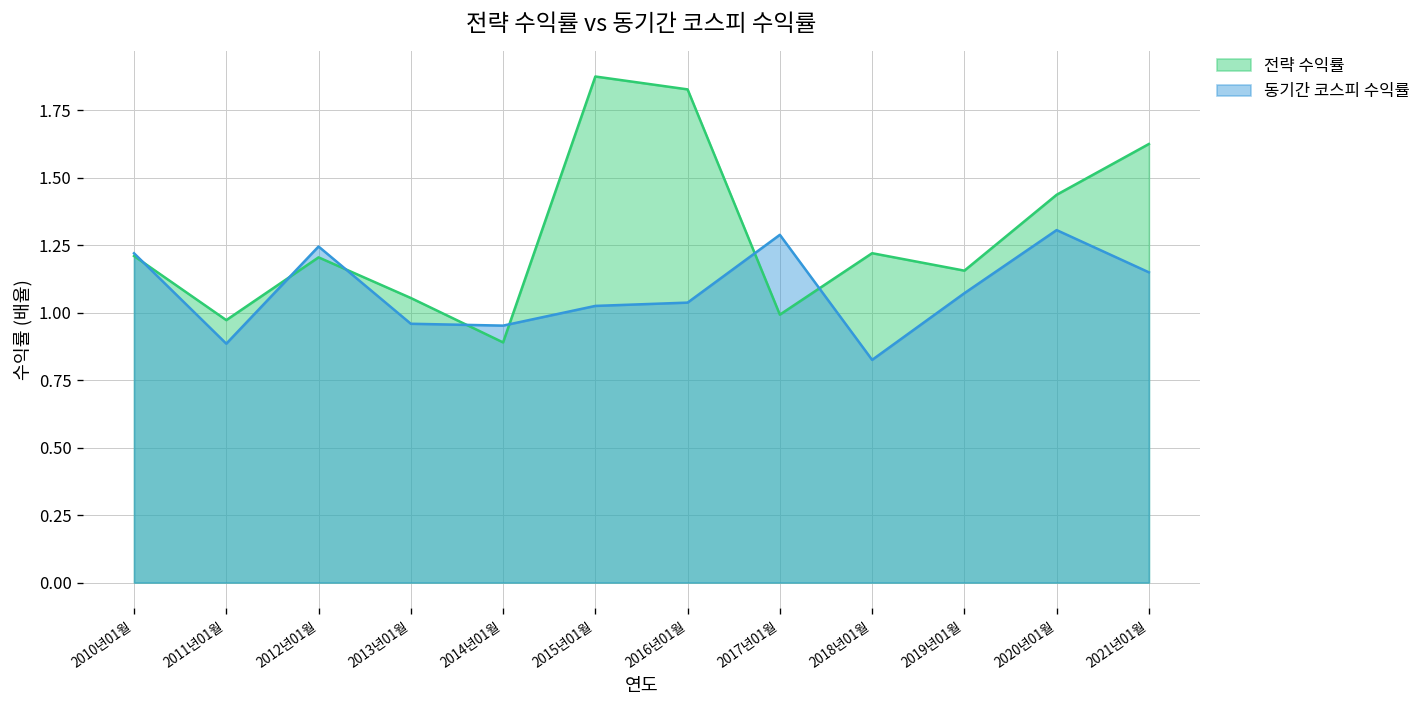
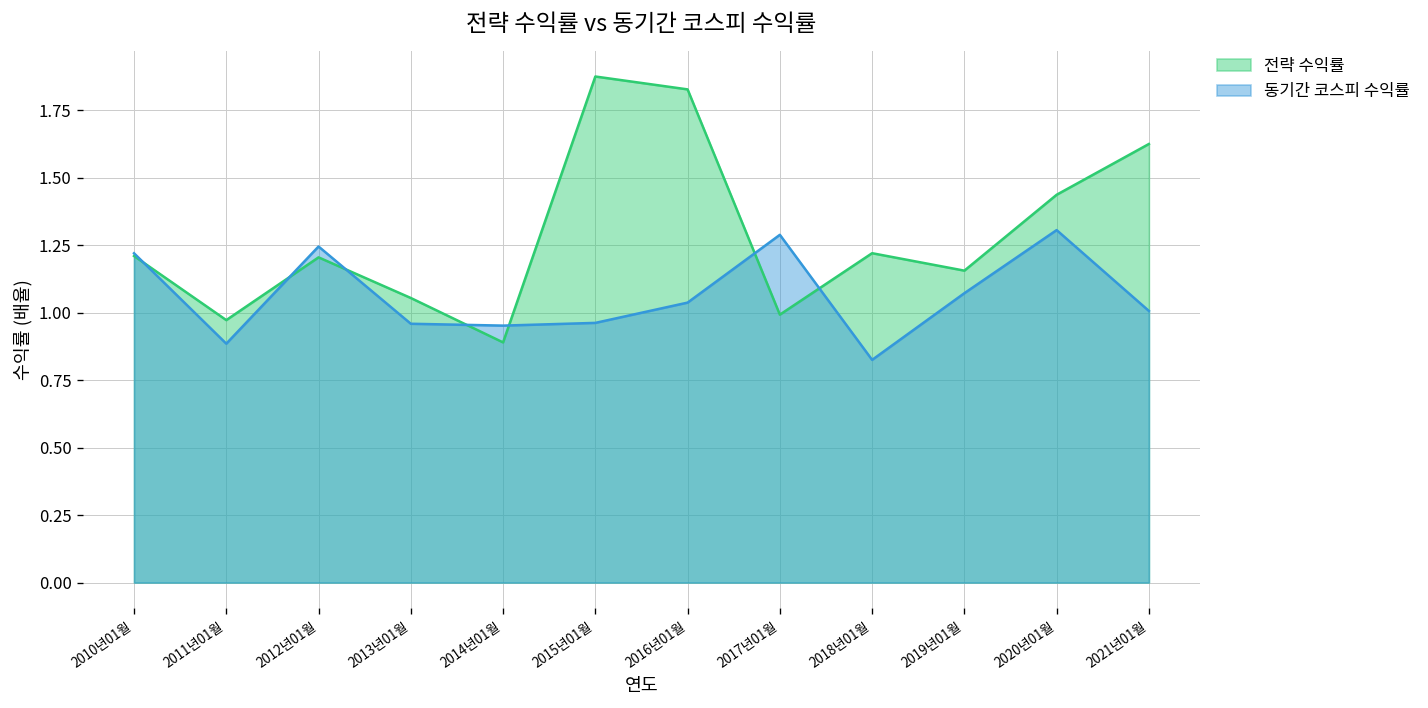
동기간 코스피 수익률, 2015년01월: 1.02 -> 0.96
동기간 코스피 수익률, 2021년01월: 1.15 -> 1.01
